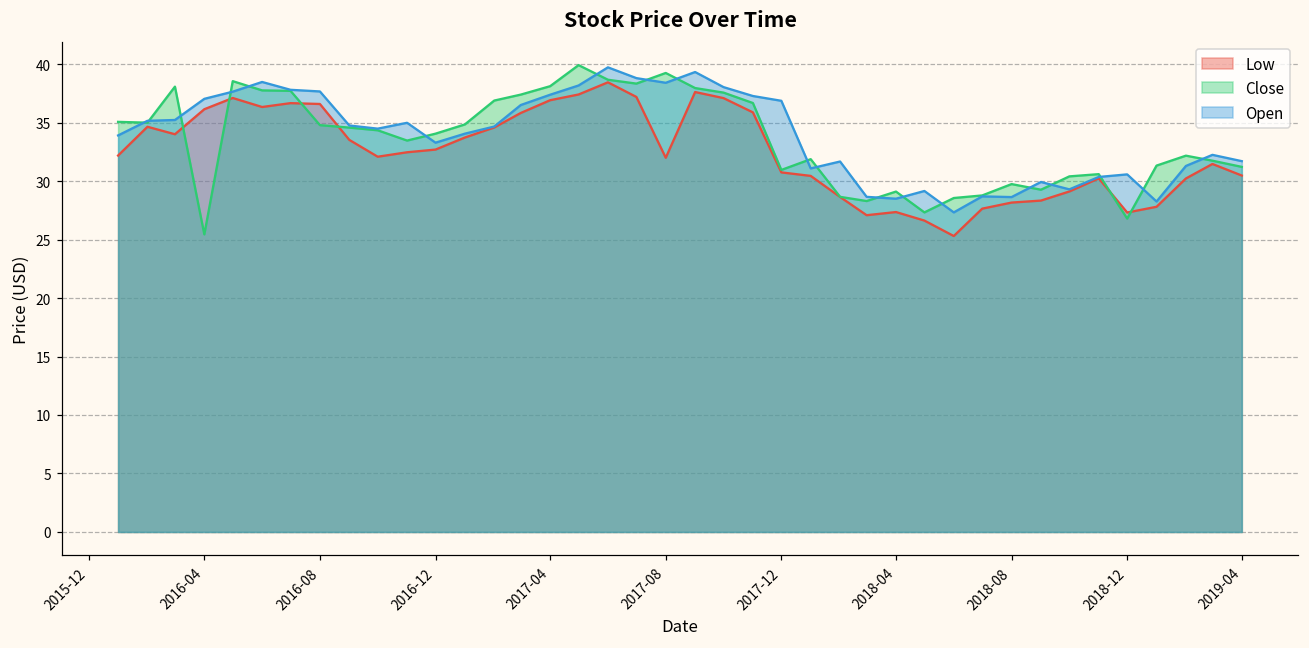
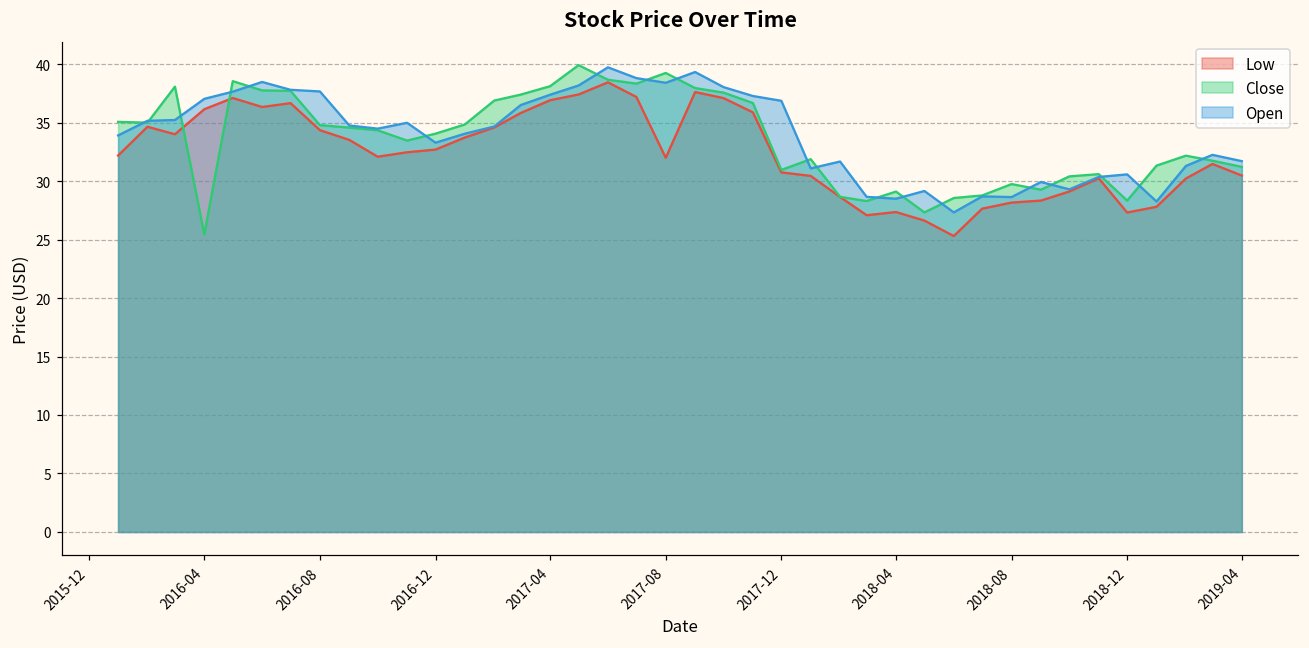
Low, 2016-08: 36.6 -> 34.3
Close, 2018-12: 26.8 -> 28.3
